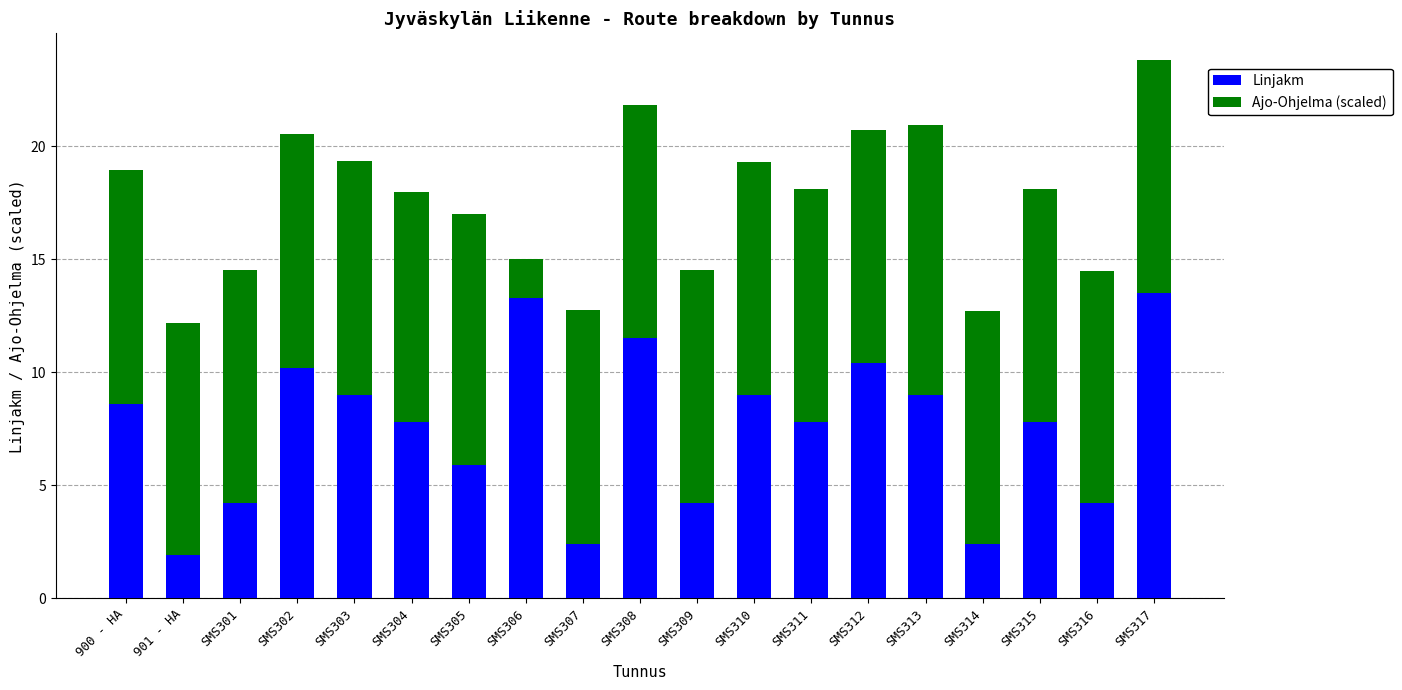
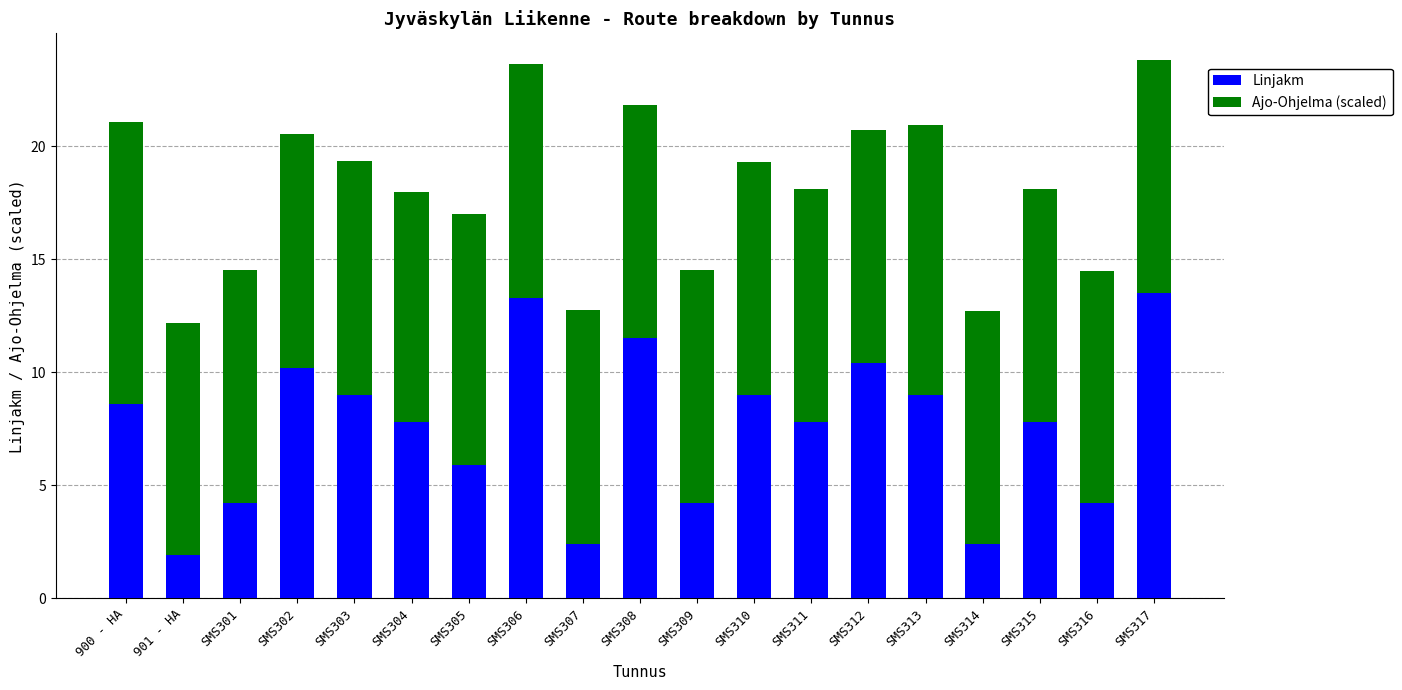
Ajo-Ohjelma (scaled), 900 - HA: 10.3 -> 12.5
Ajo-Ohjelma (scaled), SMS306: 1.7 -> 10.3
